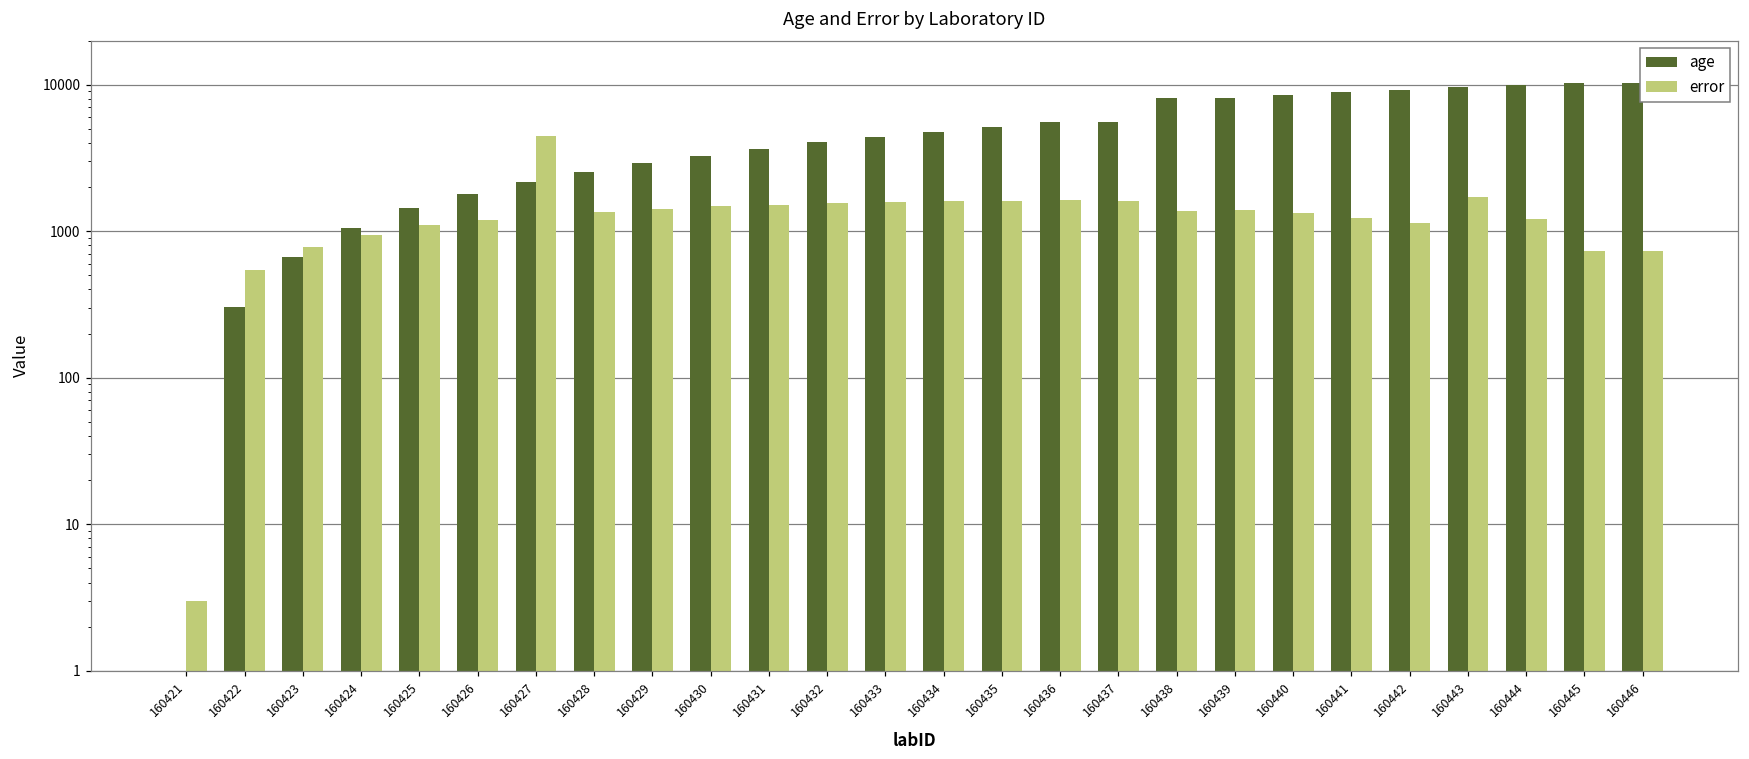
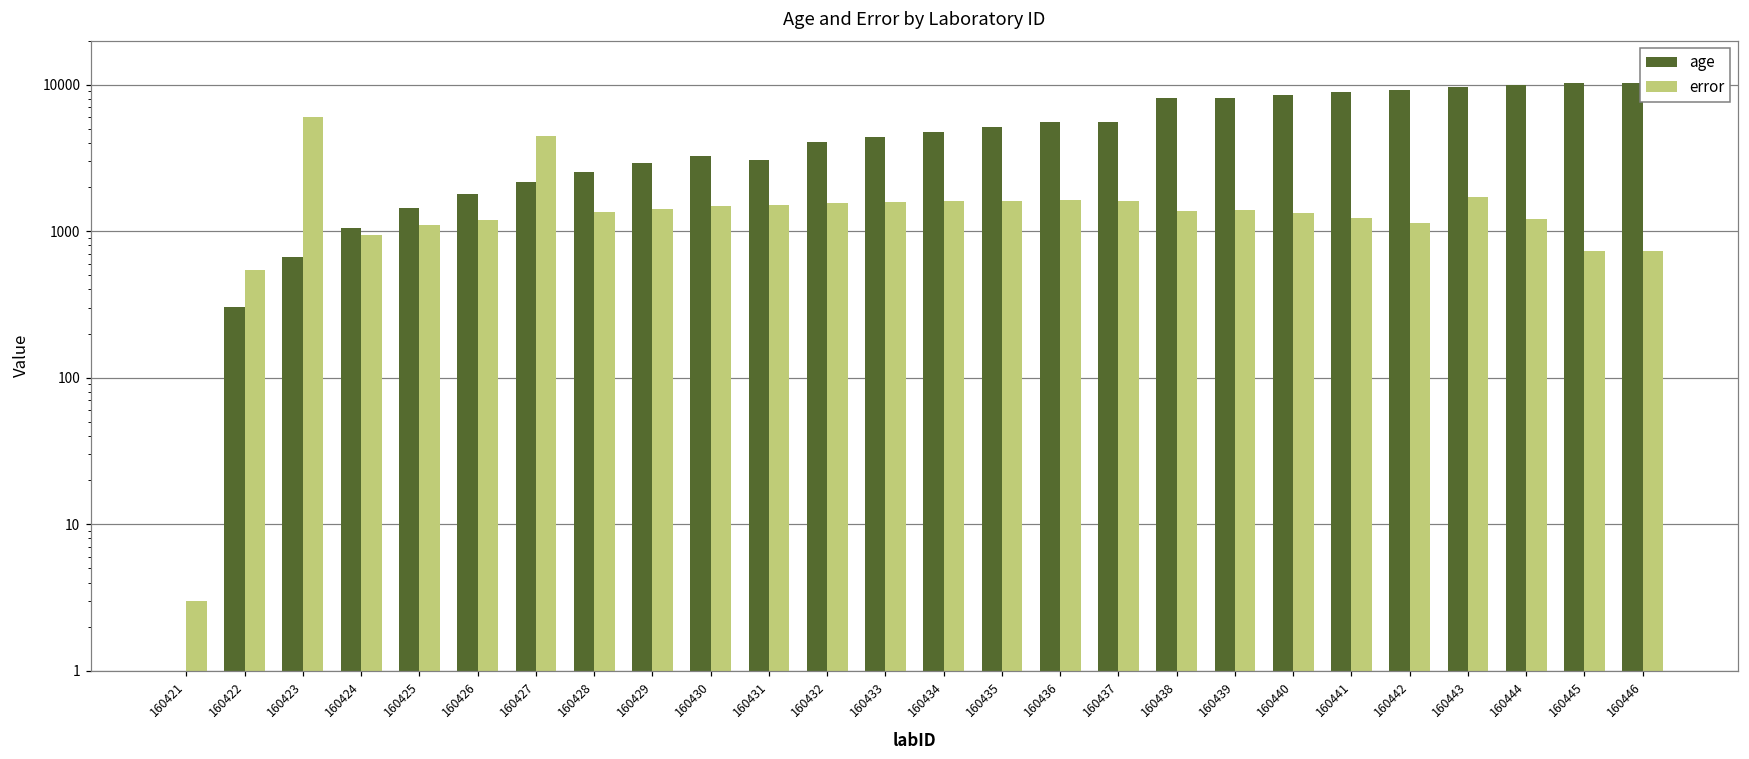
error, 160423: 800 -> 6000
age, 160431: 3700 -> 3100
